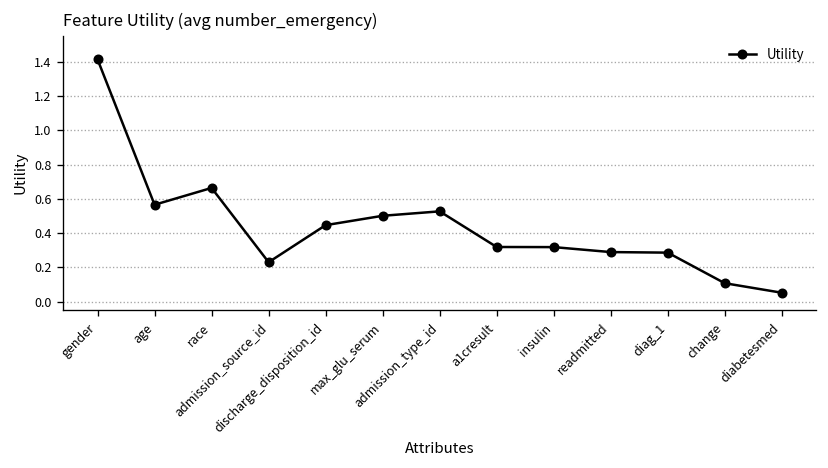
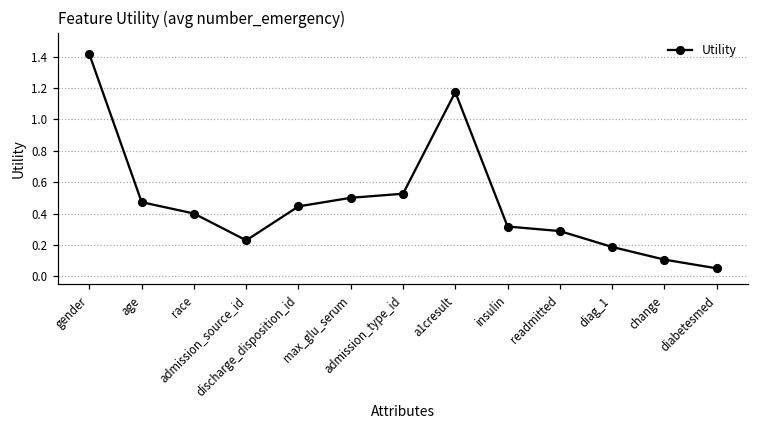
age: 0.57 -> 0.47
race: 0.66 -> 0.40
a1cresult: 0.32 -> 1.17
diag_1: 0.29 -> 0.19
